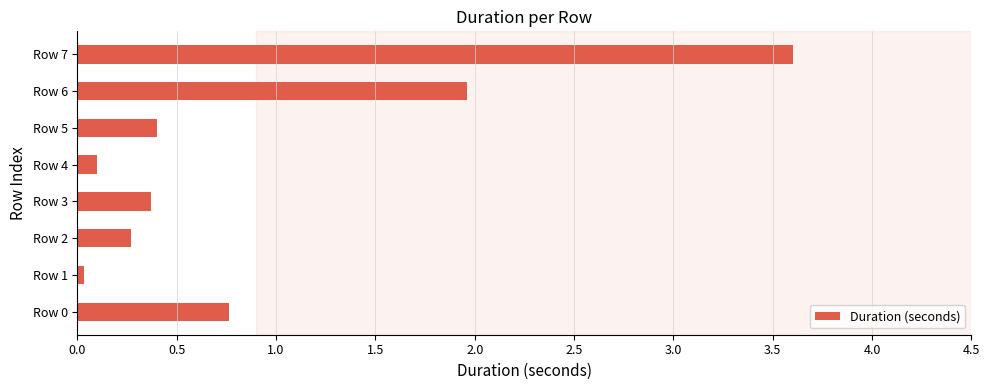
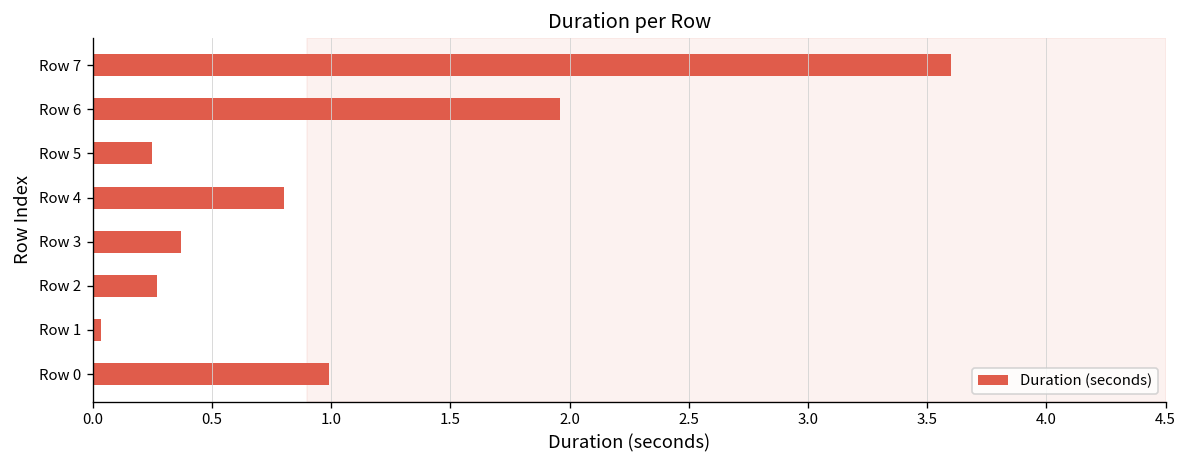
Row 5: 0.40 -> 0.25
Row 4: 0.10 -> 0.80
Row 0: 0.76 -> 0.99
